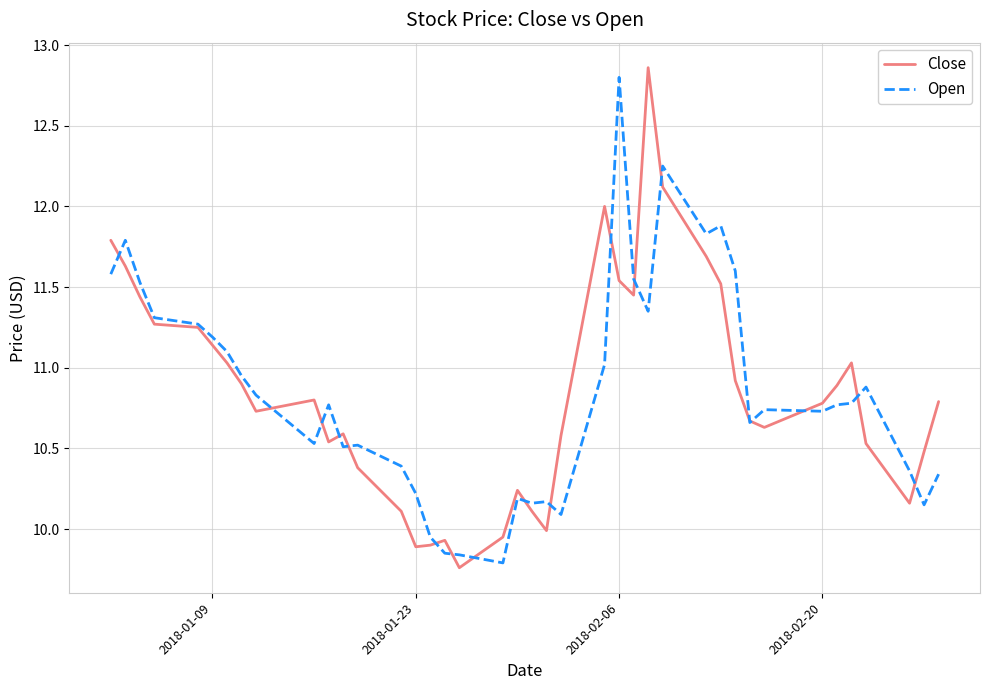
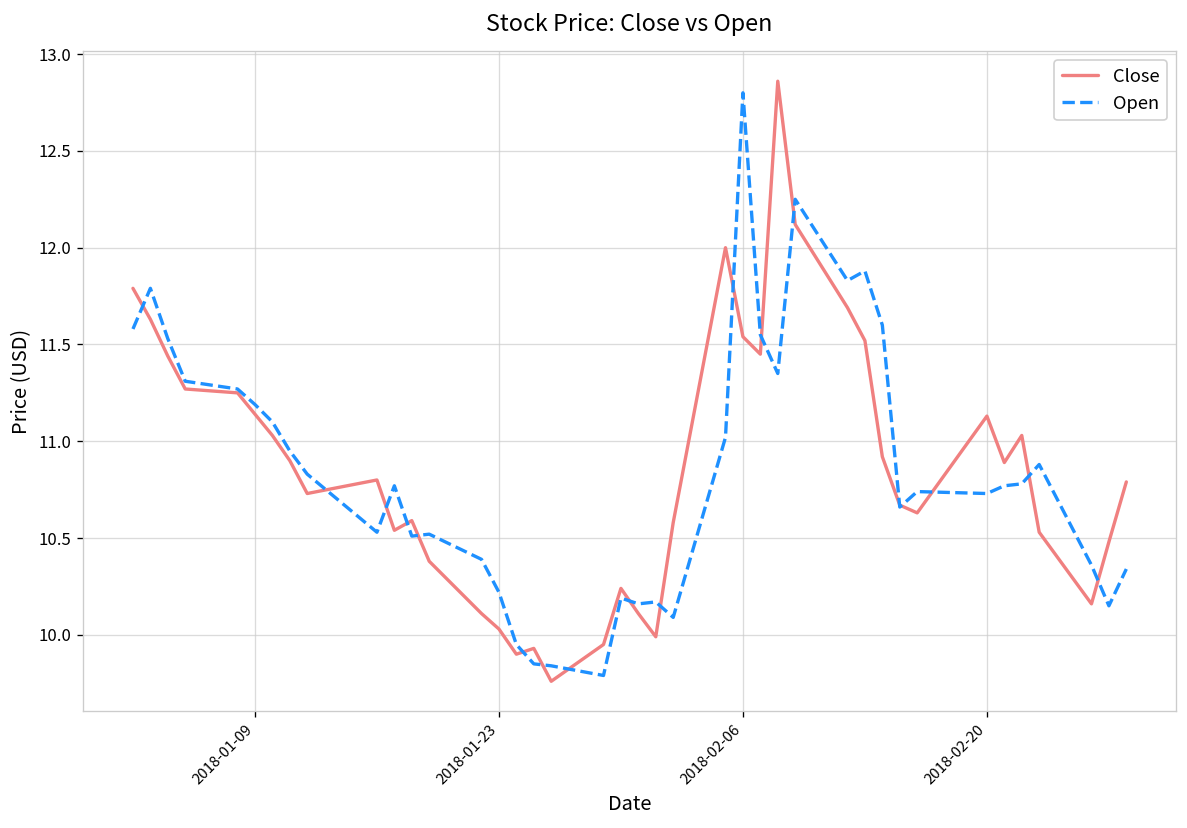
Close, 2018-01-23: 9.89 -> 10.03
Close, 2018-02-20: 10.78 -> 11.13
